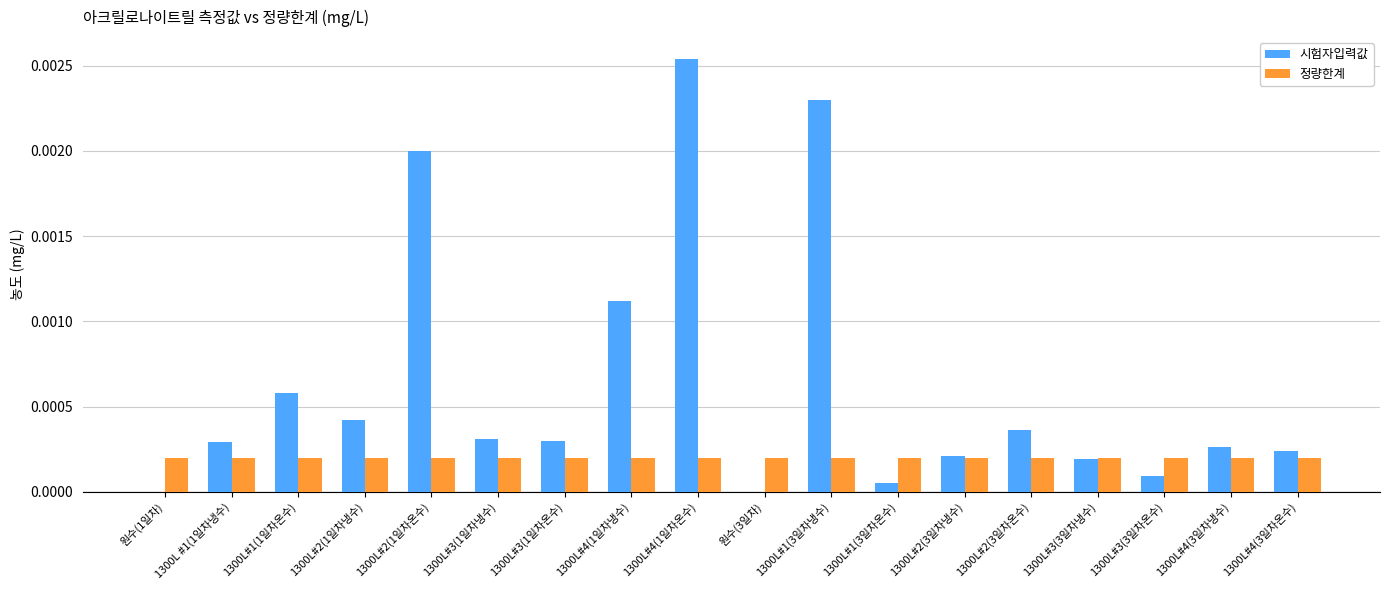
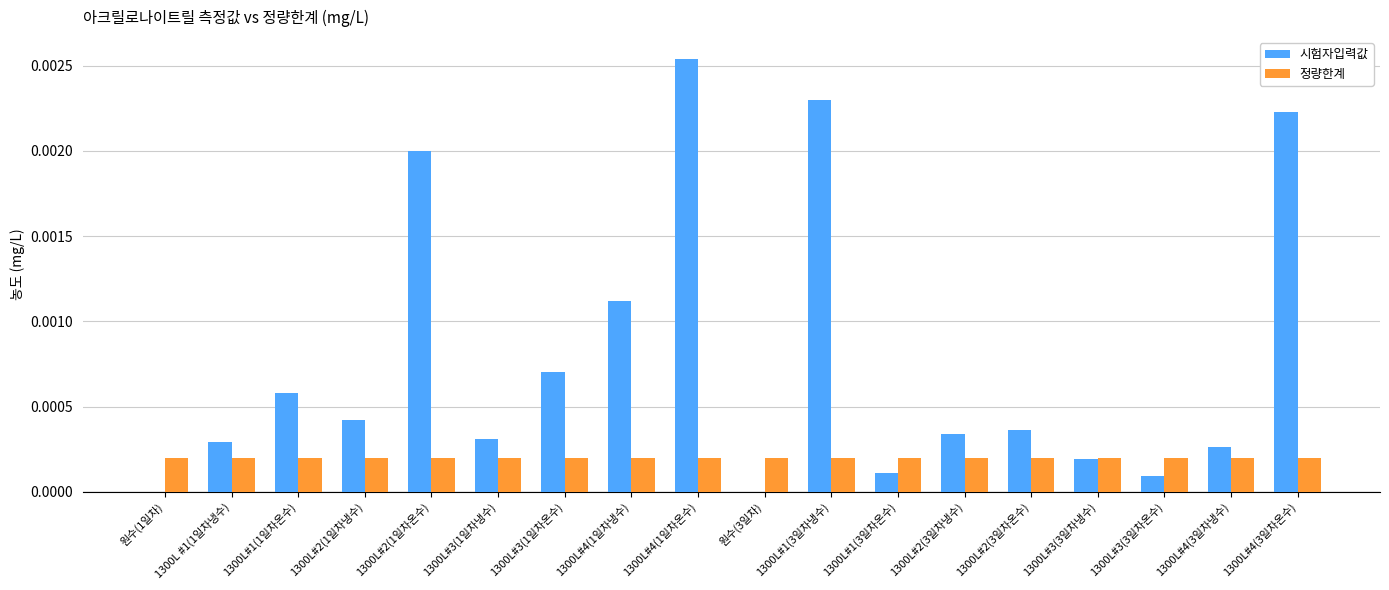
시험자입력값, 1300L#3(1일차온수): 0.0003 -> 0.0007
시험자입력값, 1300L#1(3일차온수): 0.00005 -> 0.00011
시험자입력값, 1300L#2(3일차냉수): 0.00021 -> 0.00034
시험자입력값, 1300L#4(3일차온수): 0.00024 -> 0.00223
